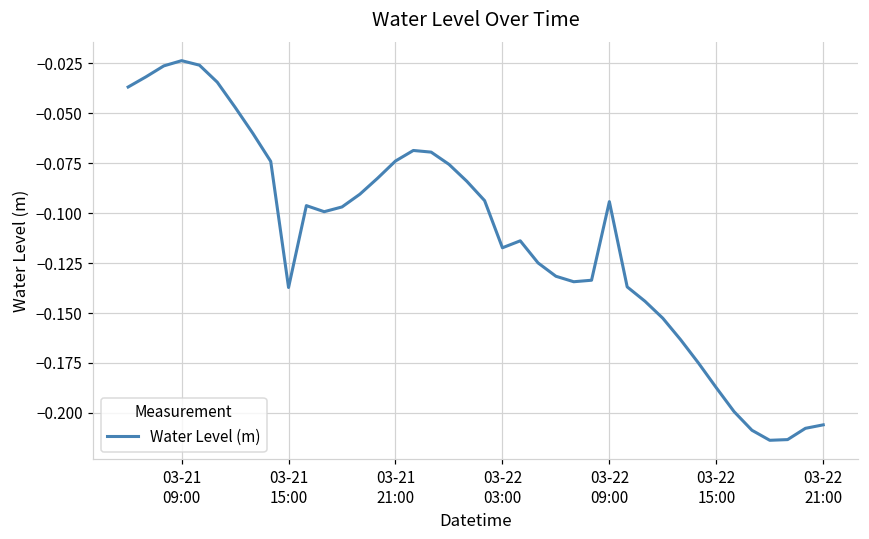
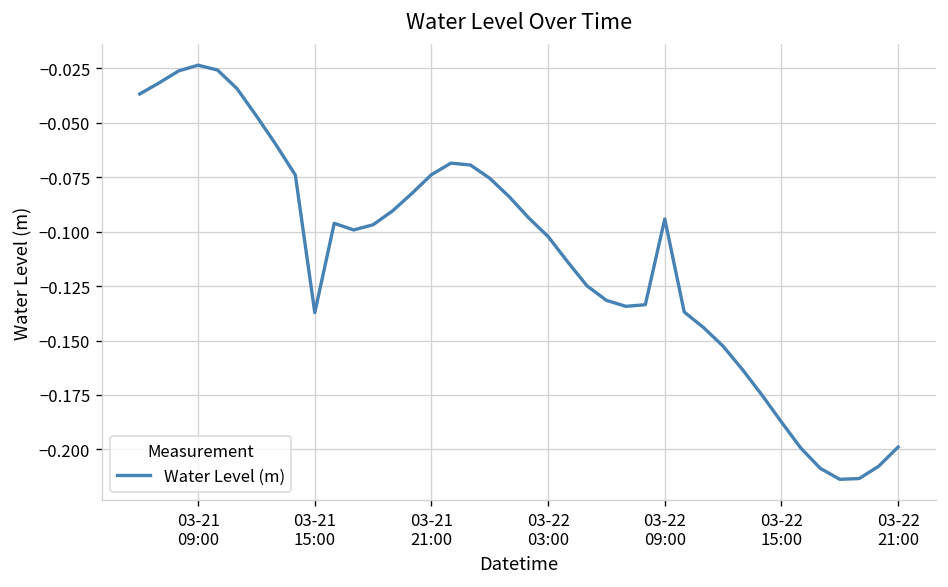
03-22 03:00: -0.117 -> -0.102
03-22 21:00: -0.206 -> -0.199
